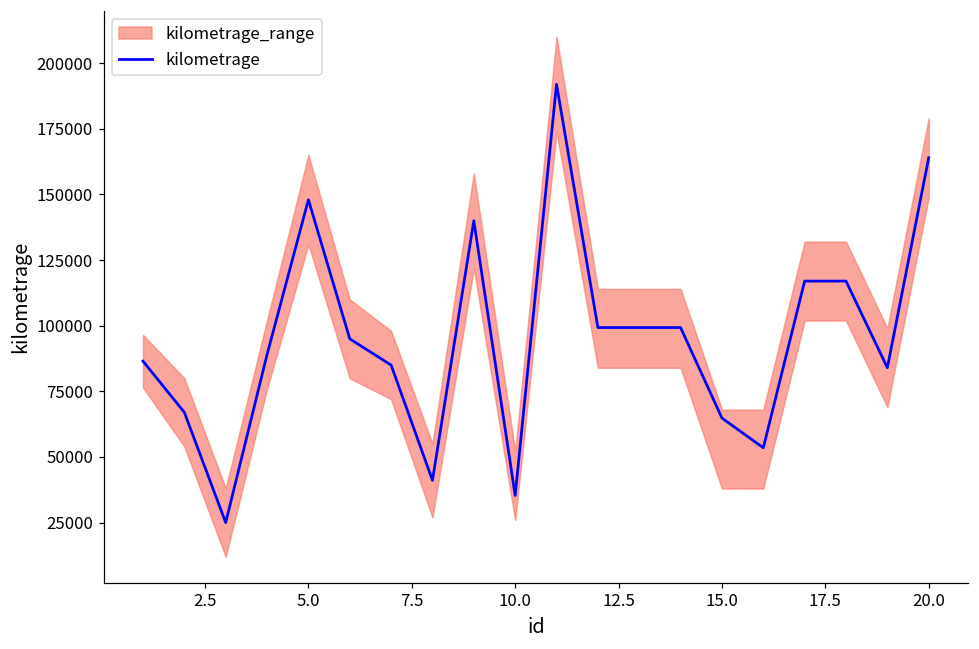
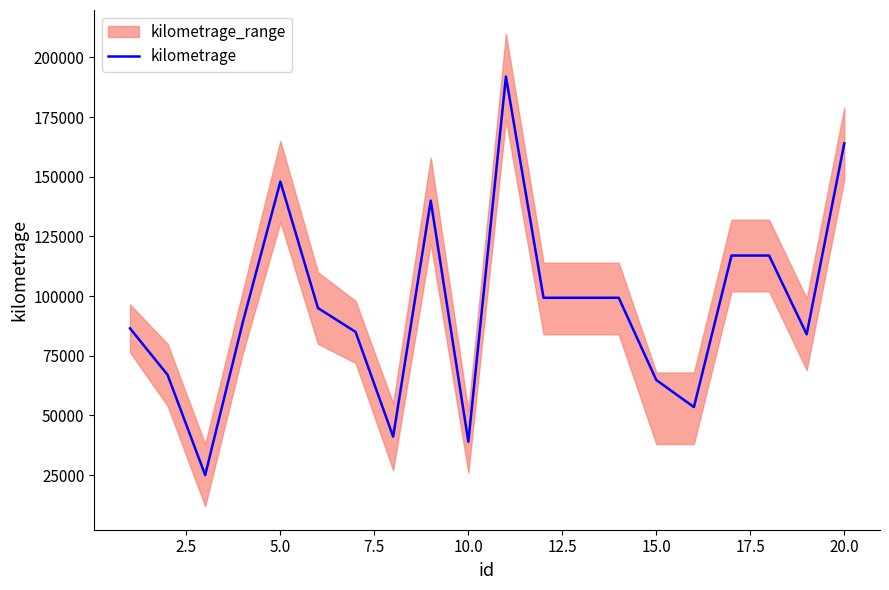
kilometrage, 10.0: 35000 -> 39000
